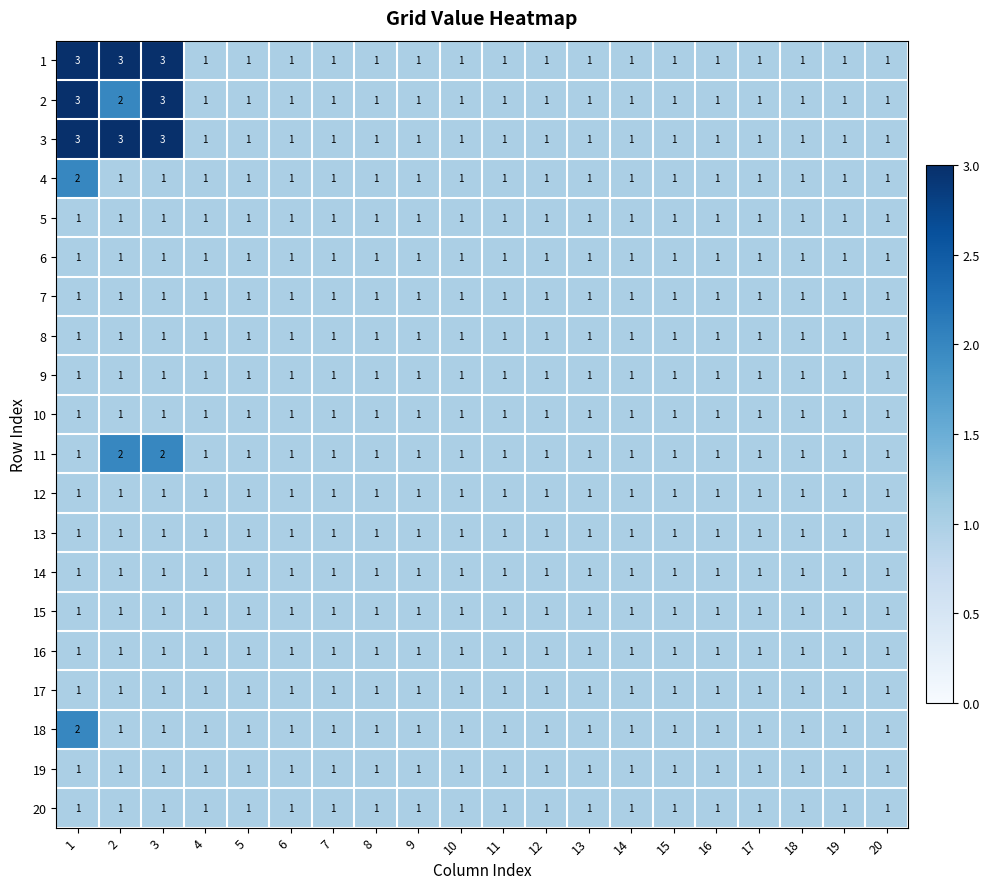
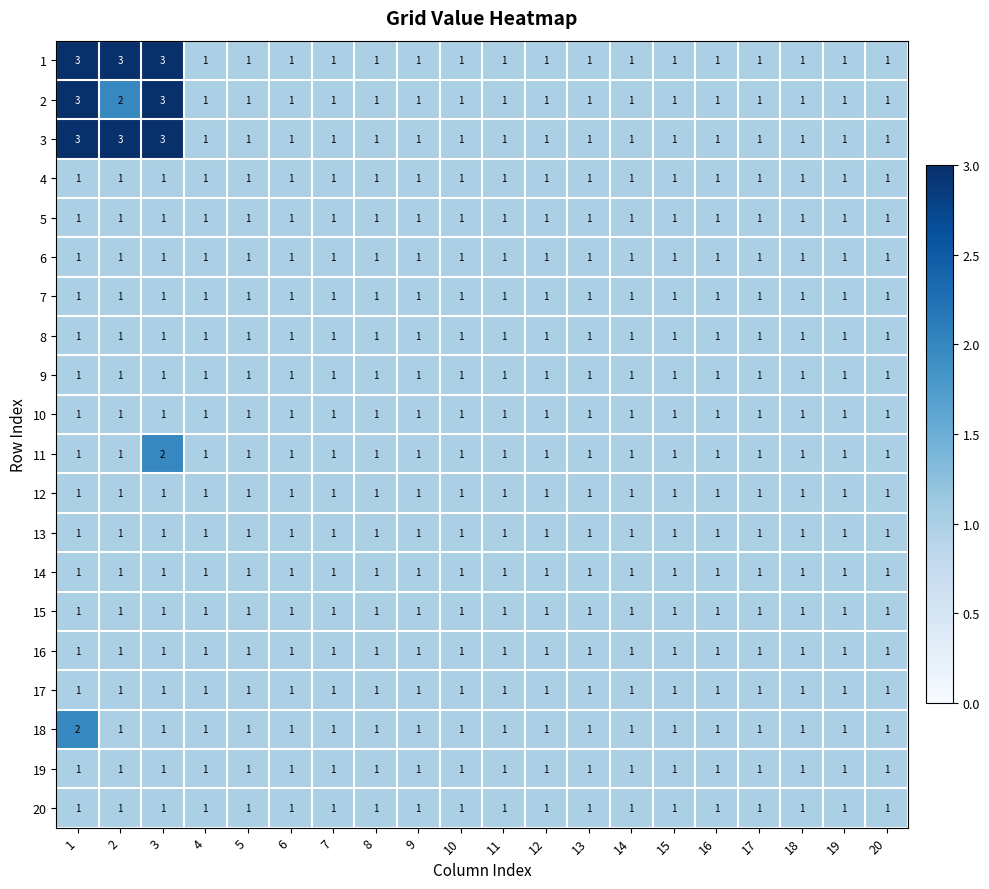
4, 1: 2 -> 1
11, 2: 2 -> 1
